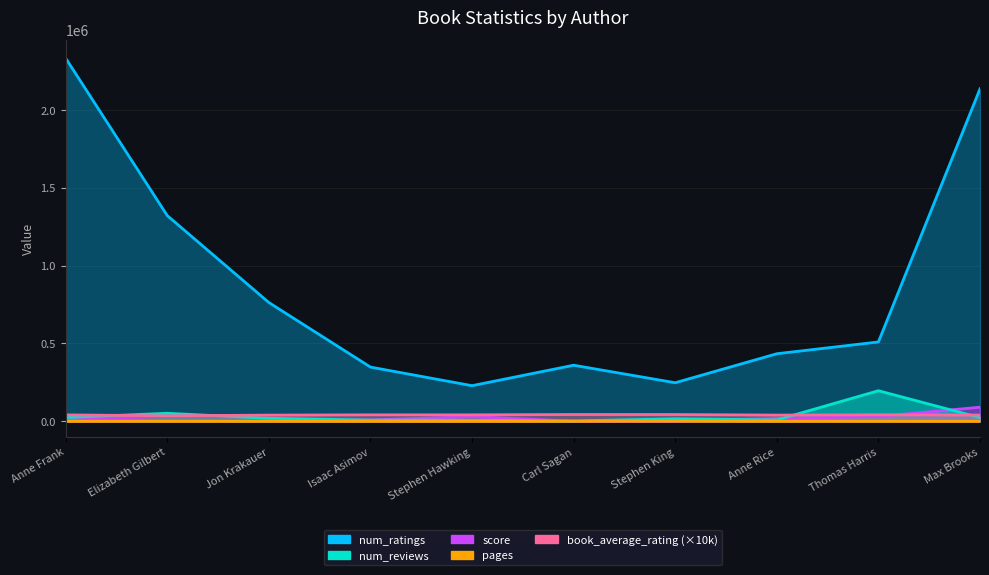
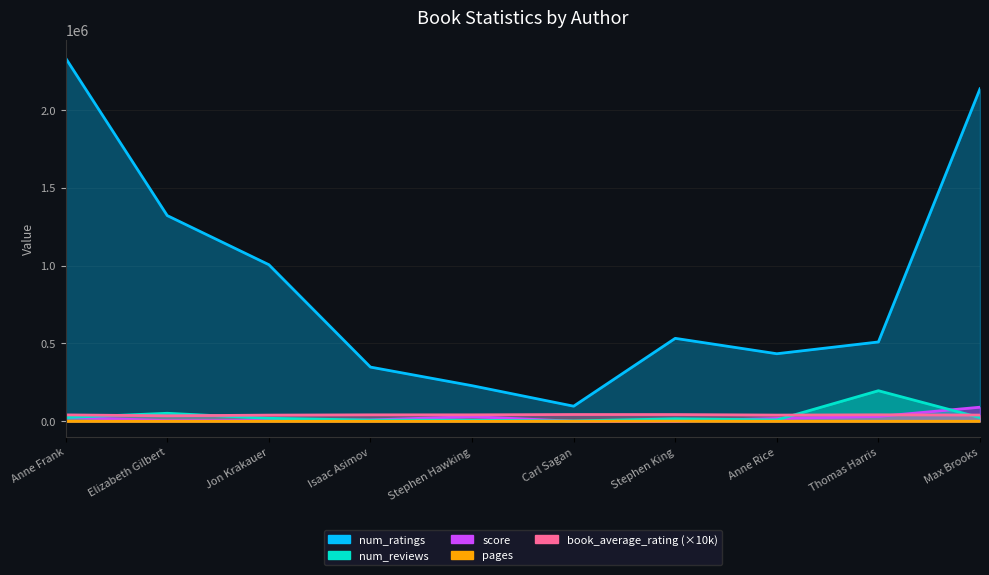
num_ratings, Jon Krakauer: 760000 -> 1010000
num_ratings, Carl Sagan: 360000 -> 100000
num_ratings, Stephen King: 250000 -> 530000
